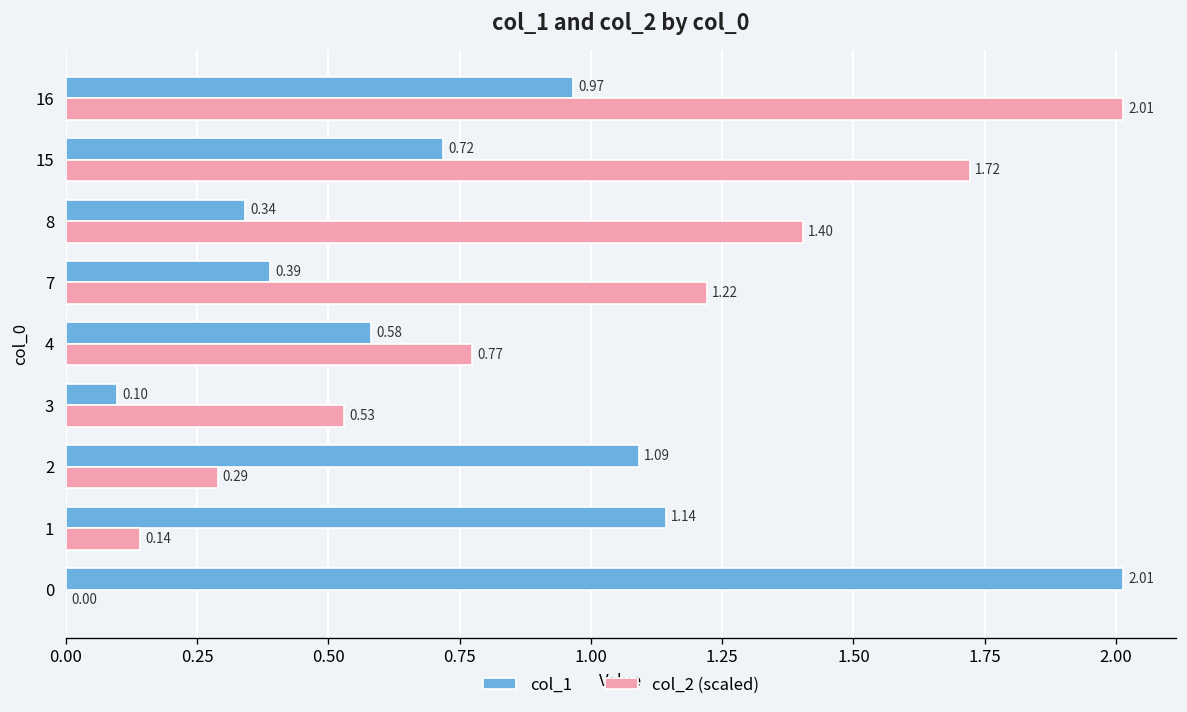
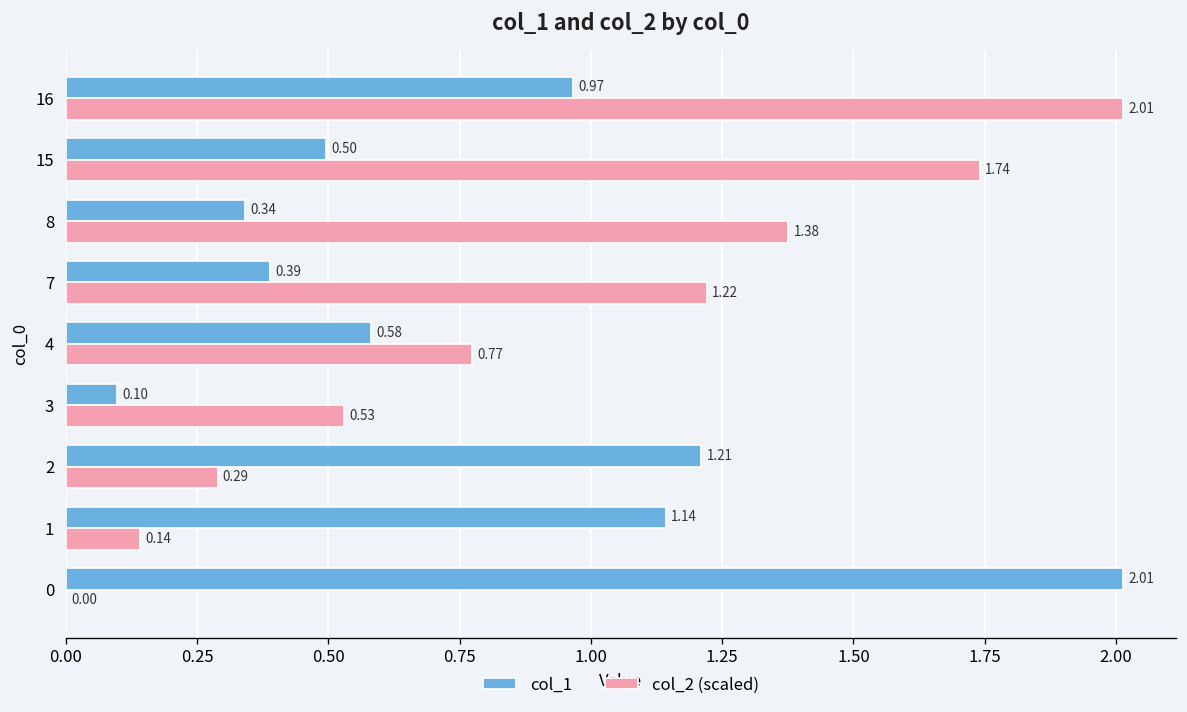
col_1, 15: 0.72 -> 0.50
col_2 (scaled), 15: 1.72 -> 1.74
col_2 (scaled), 8: 1.40 -> 1.38
col_1, 2: 1.09 -> 1.21
